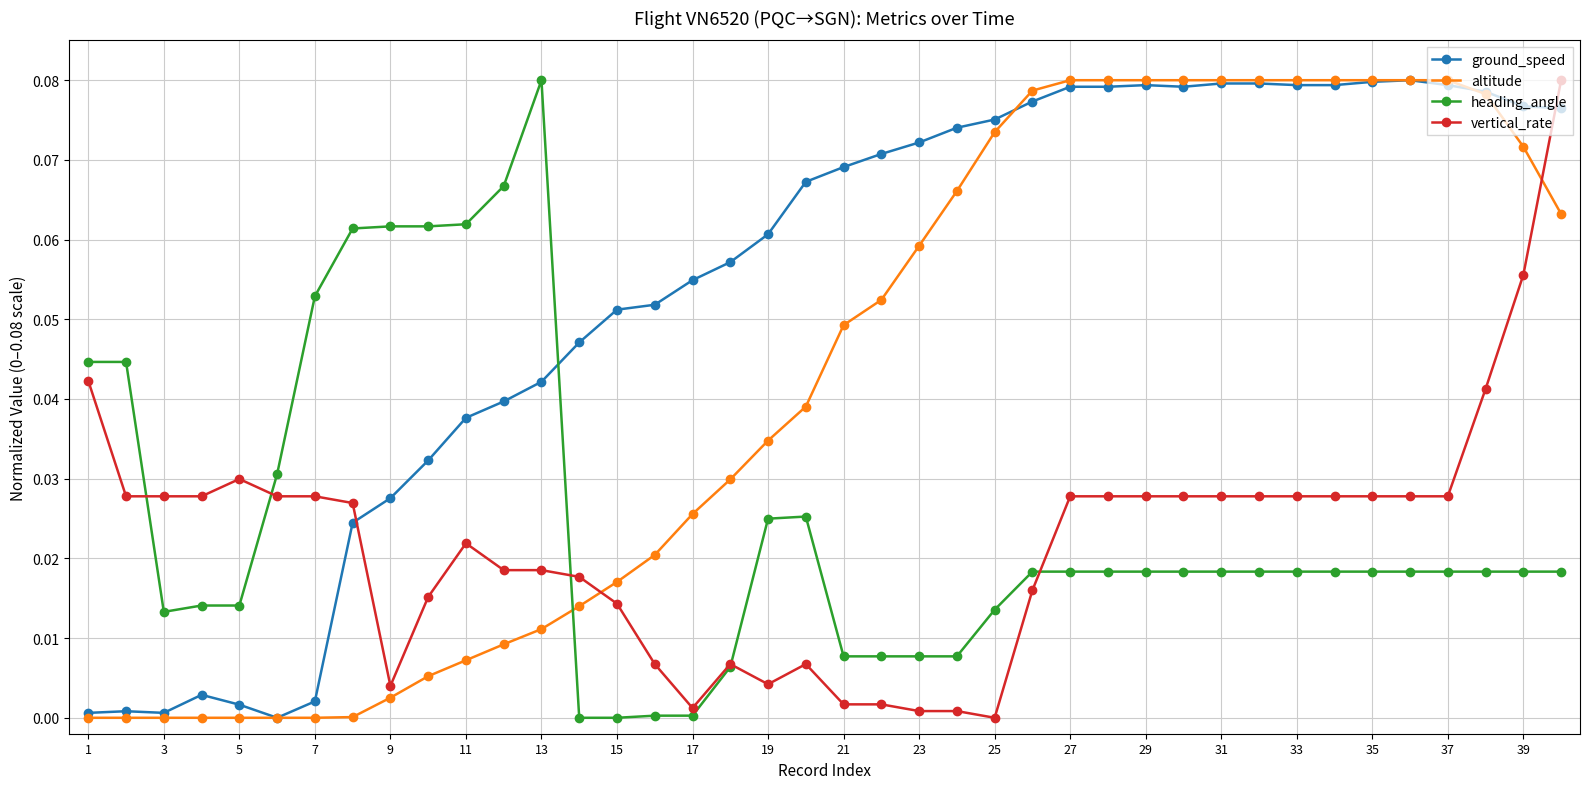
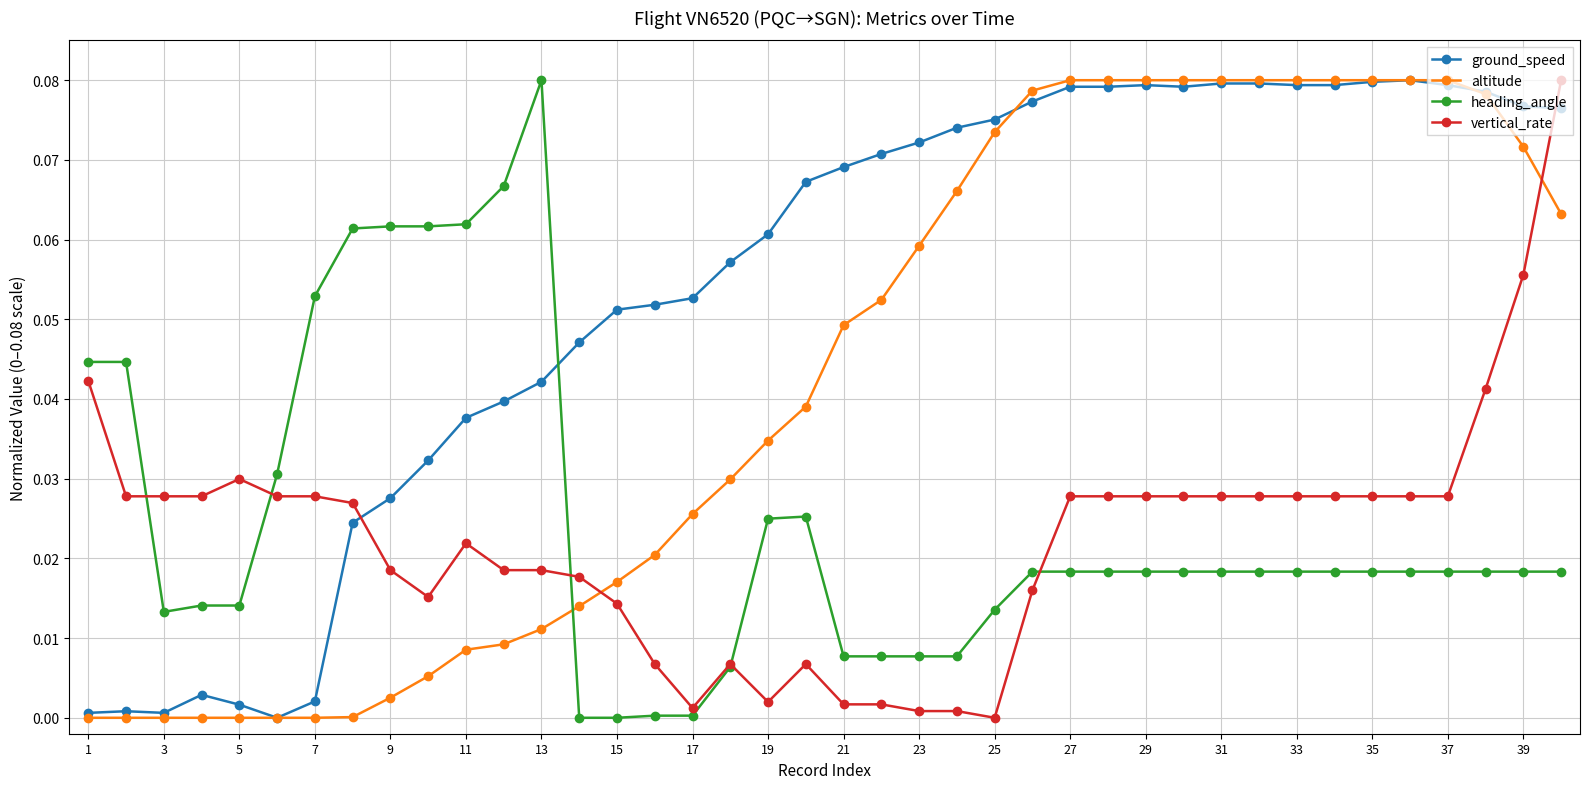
vertical_rate, 9: 0.004 -> 0.019
altitude, 11: 0.007 -> 0.009
ground_speed, 17: 0.055 -> 0.053
vertical_rate, 19: 0.004 -> 0.002
